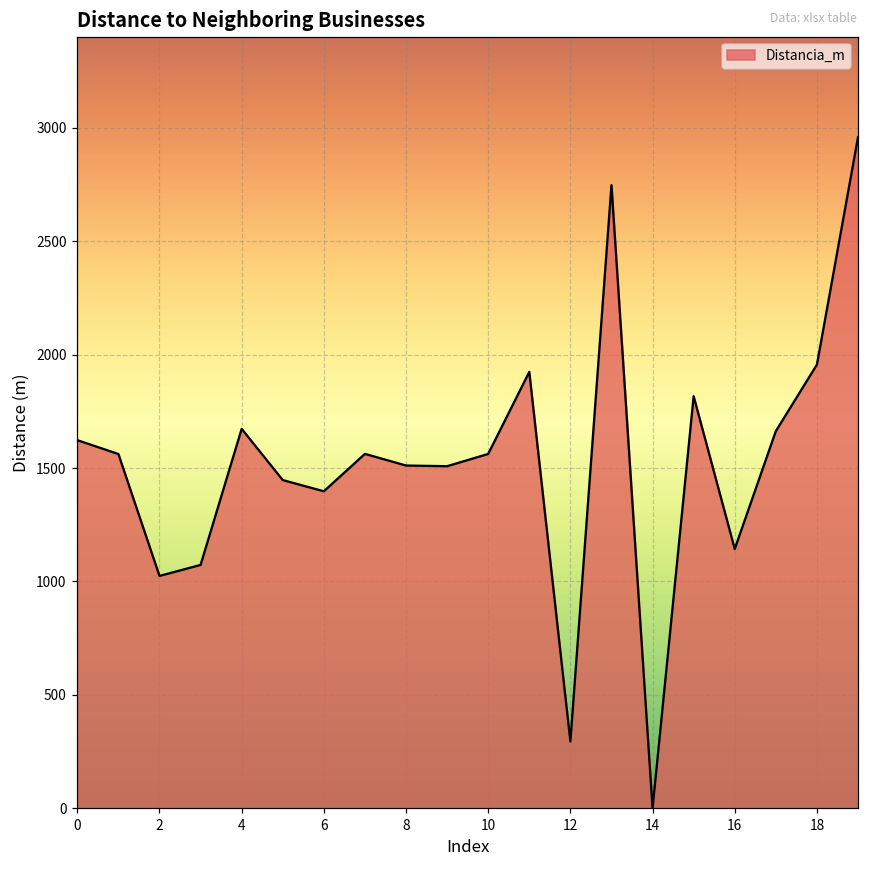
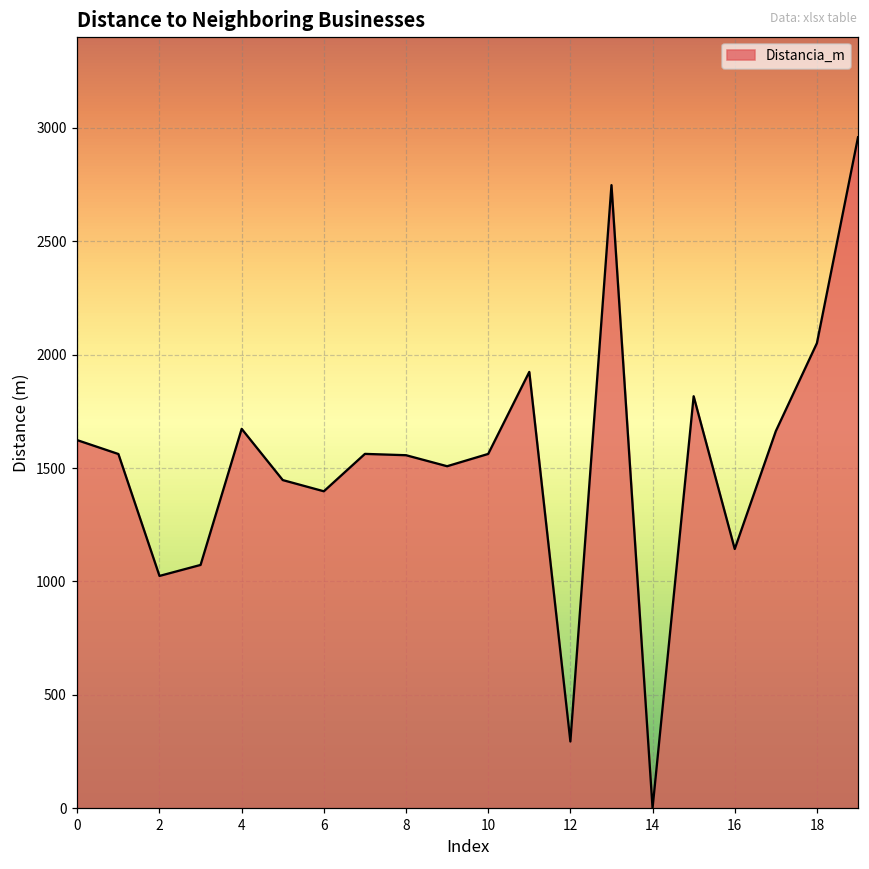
8: 1510 -> 1560
18: 1960 -> 2050
